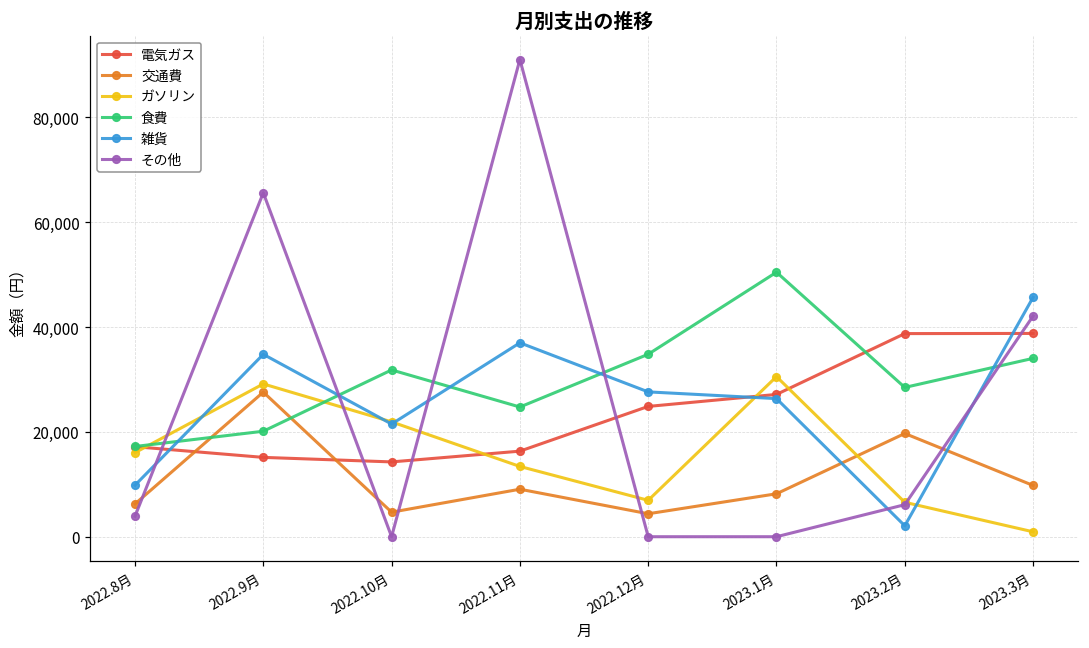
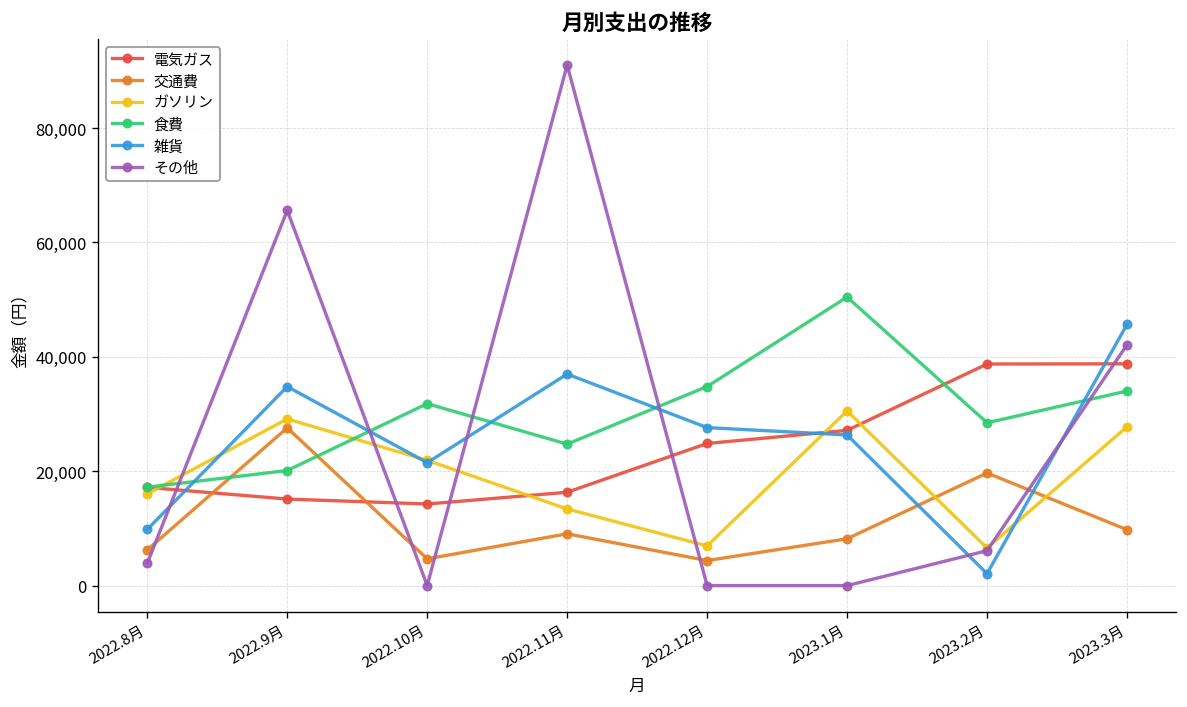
ガソリン, 2023.3月: 1,000 -> 28,000
